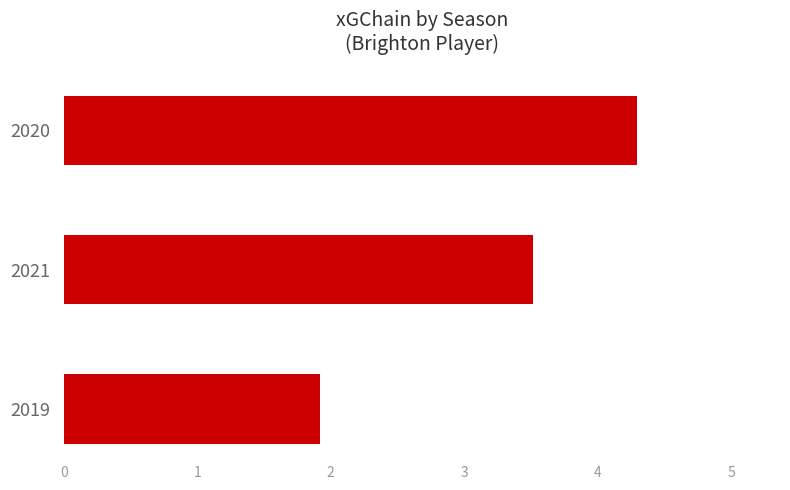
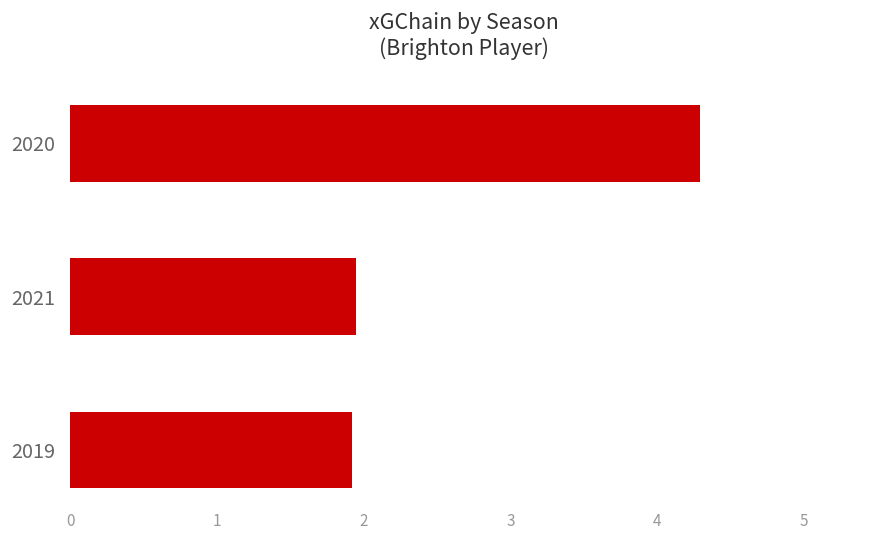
2021: 3.52 -> 1.95
